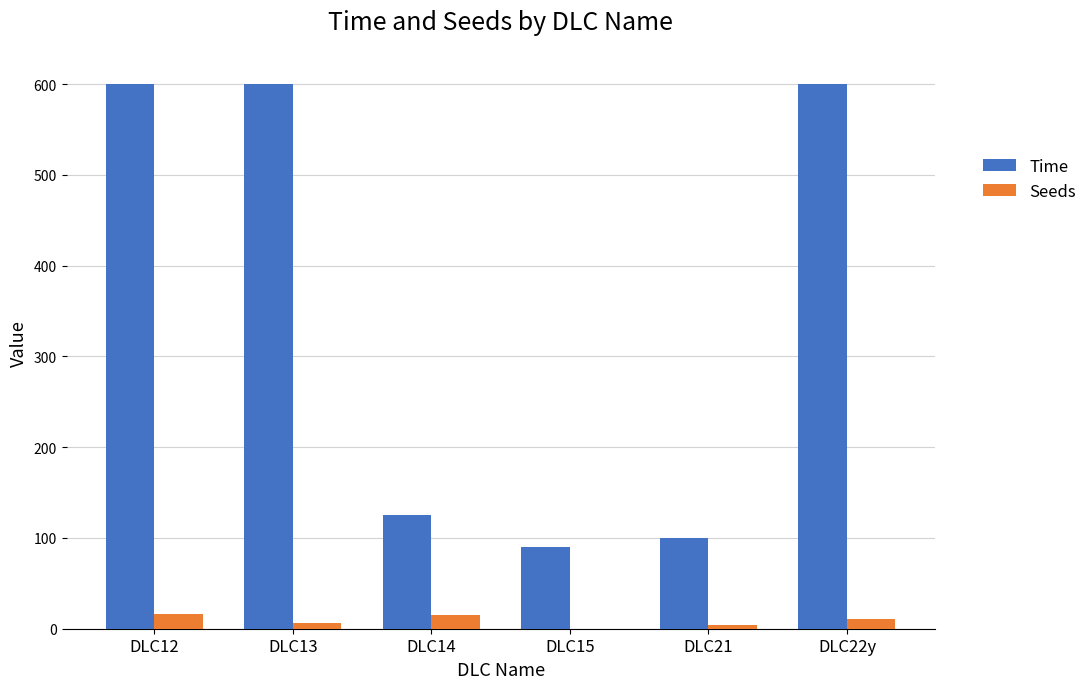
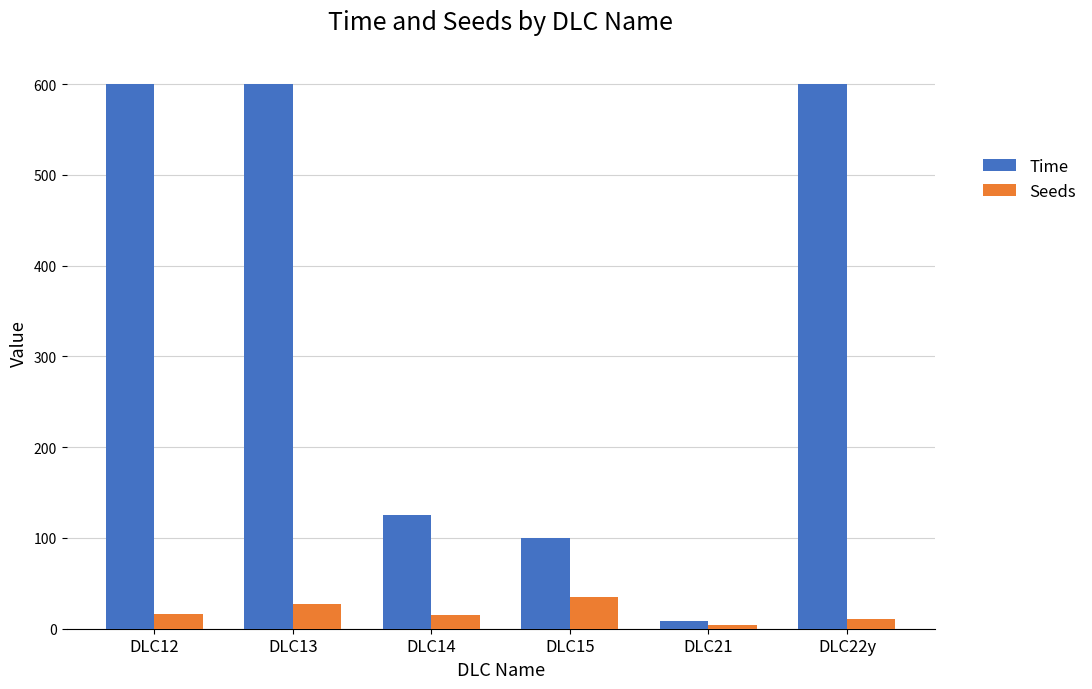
Seeds, DLC13: 10 -> 30
Time, DLC15: 90 -> 100
Seeds, DLC15: 0 -> 40
Time, DLC21: 100 -> 10
